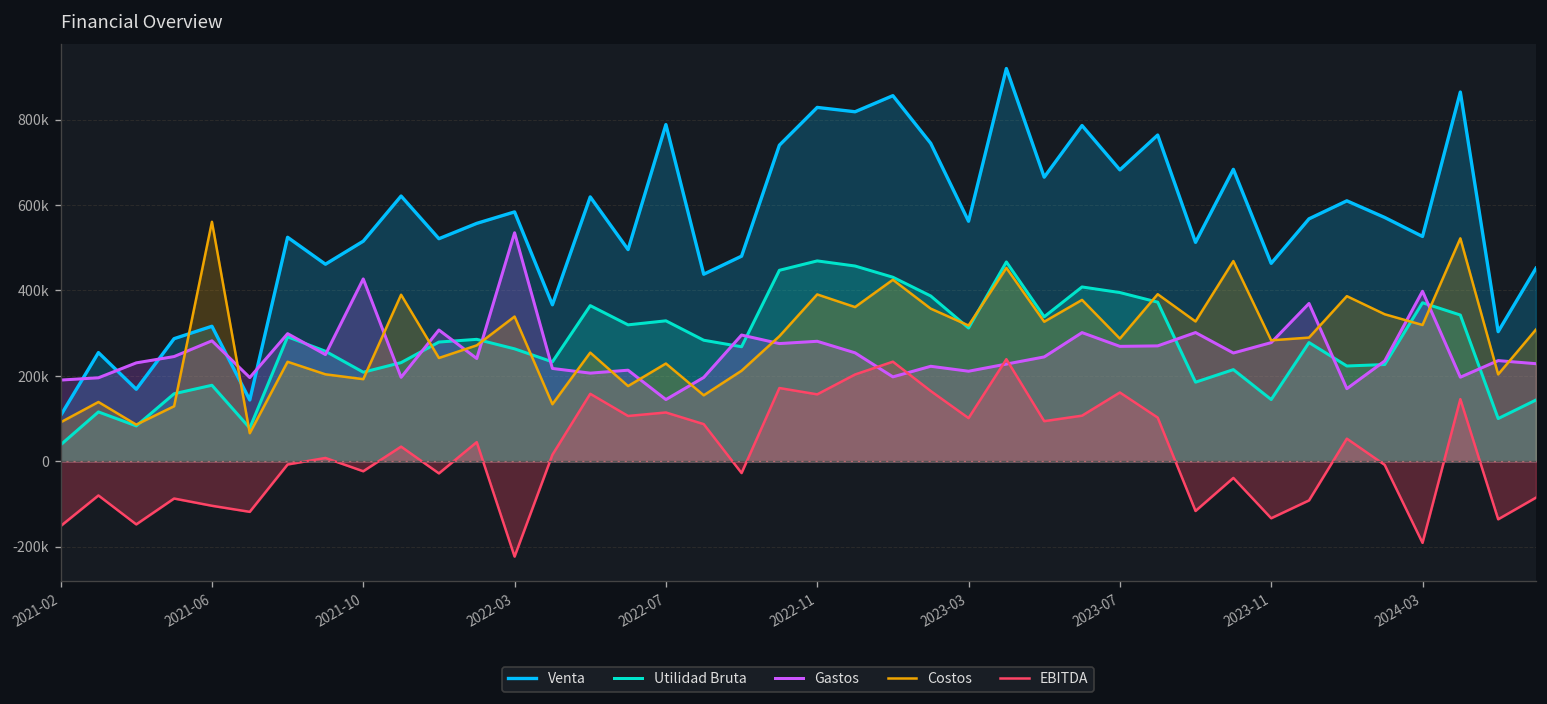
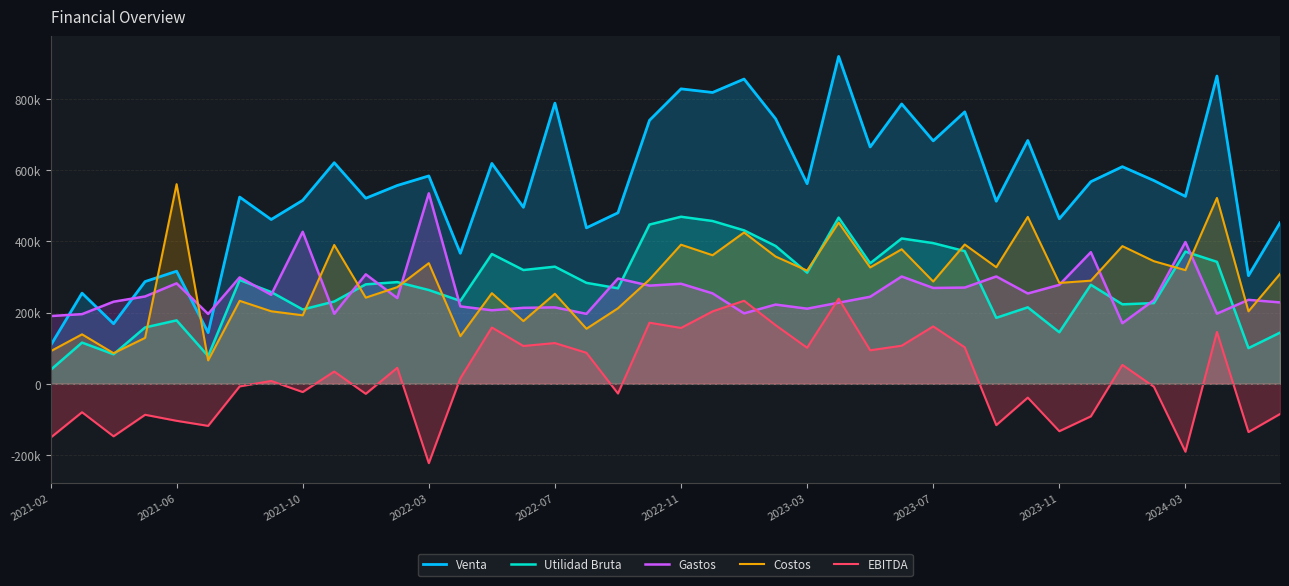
Gastos, 2022-07: 140000 -> 210000
Costos, 2022-07: 230000 -> 250000
